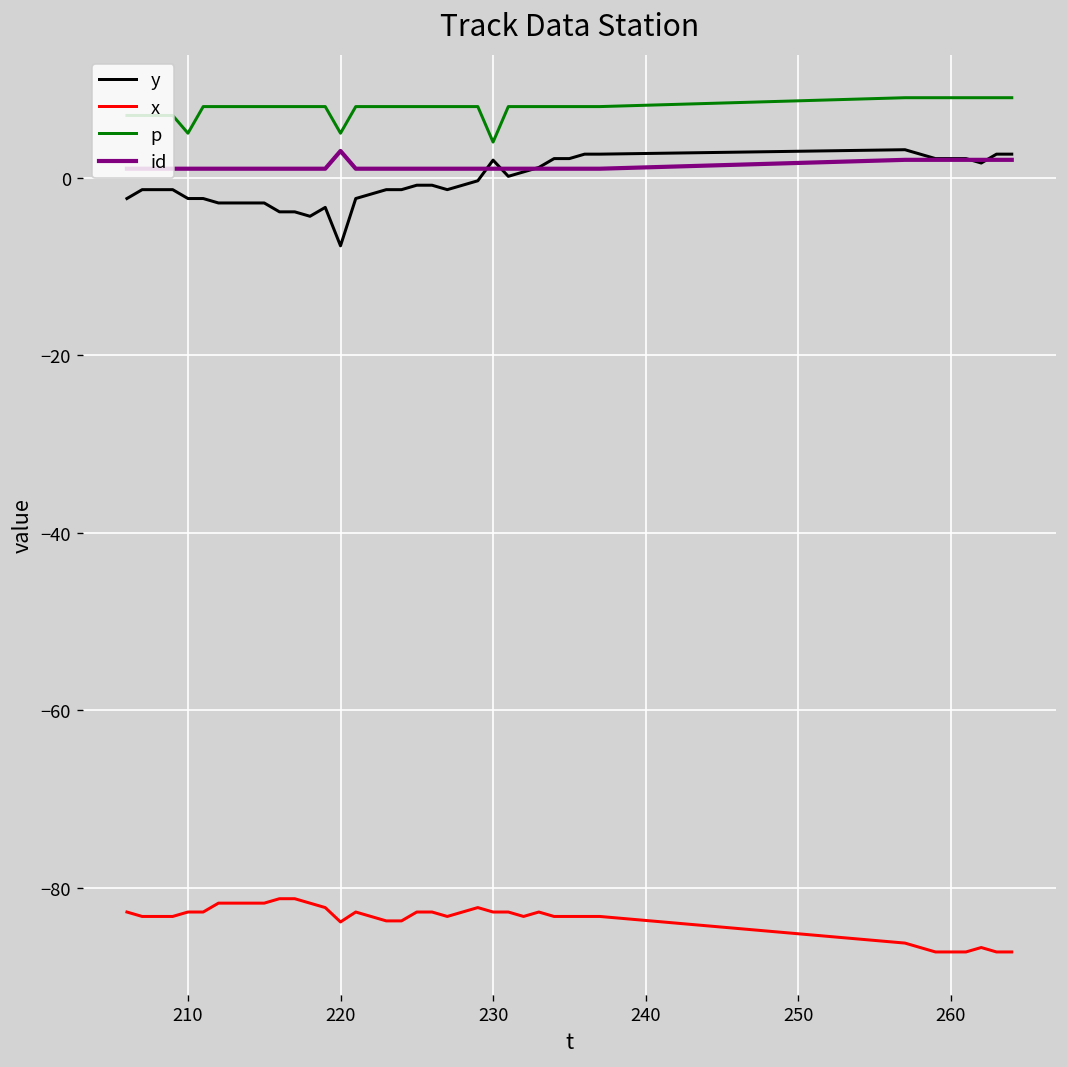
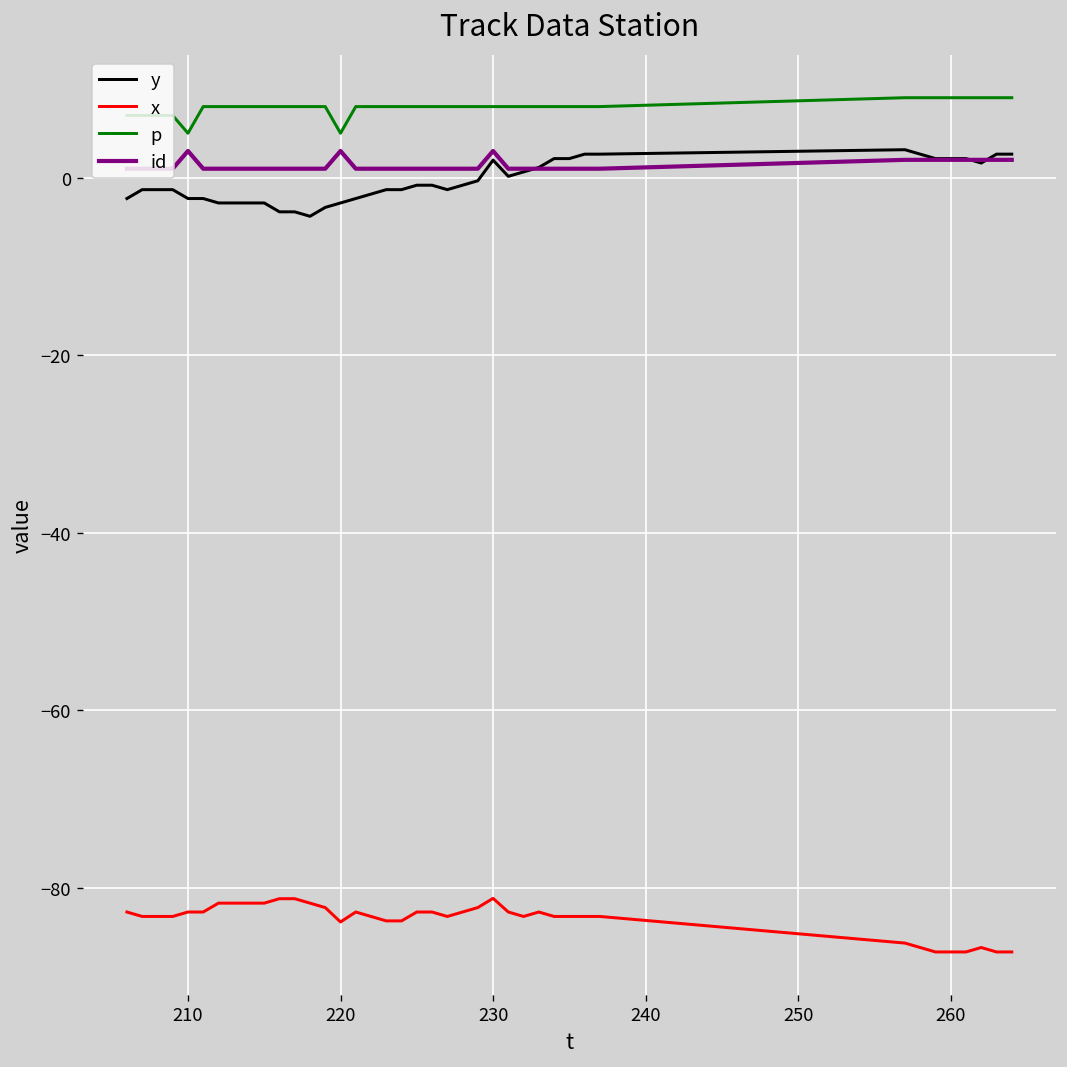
id, 210: 1 -> 3
y, 220: -8 -> -3
x, 230: -83 -> -81
p, 230: 4 -> 8
id, 230: 1 -> 3
